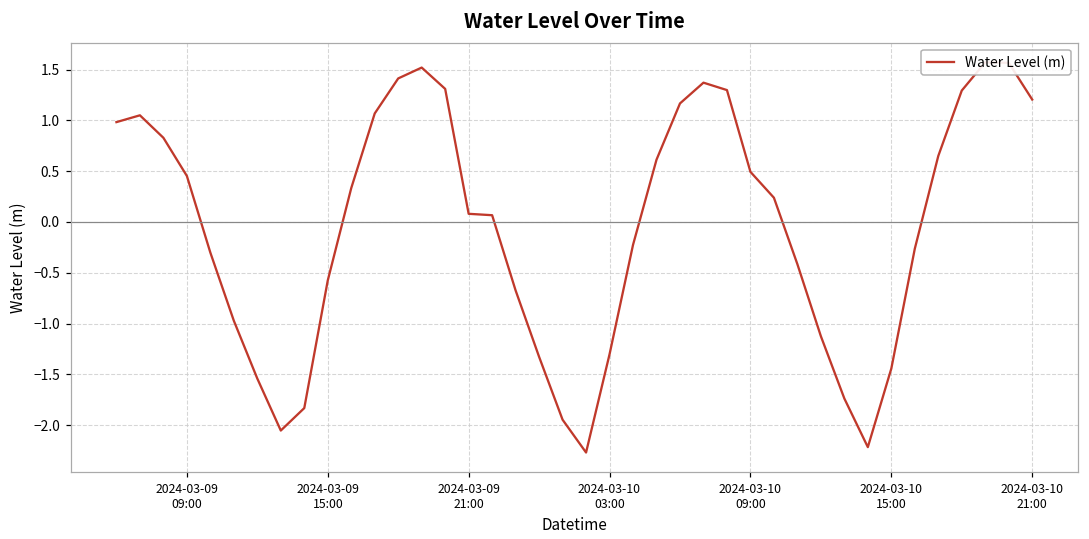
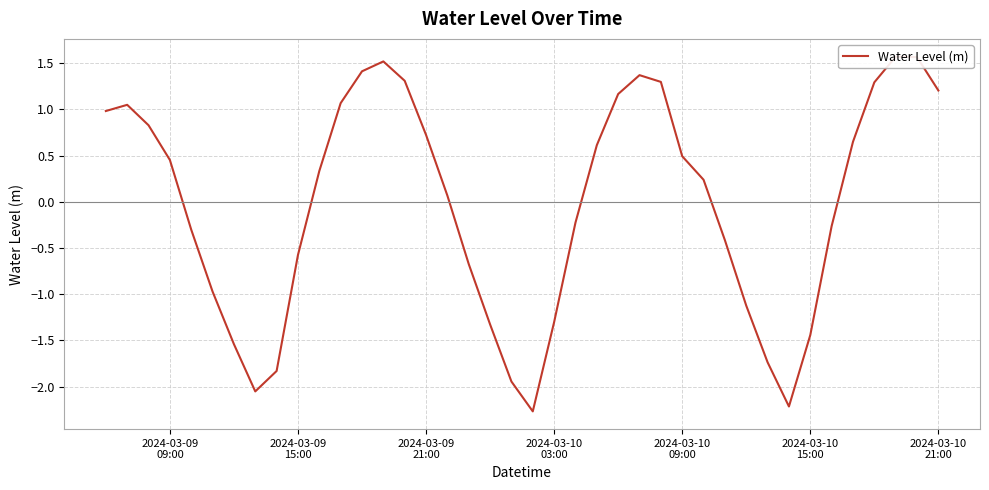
2024-03-09 21:00: 0.1 -> 0.7
